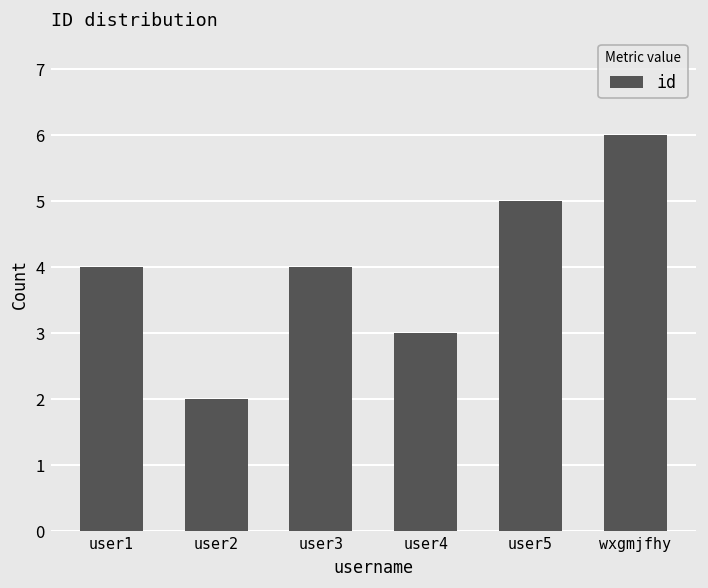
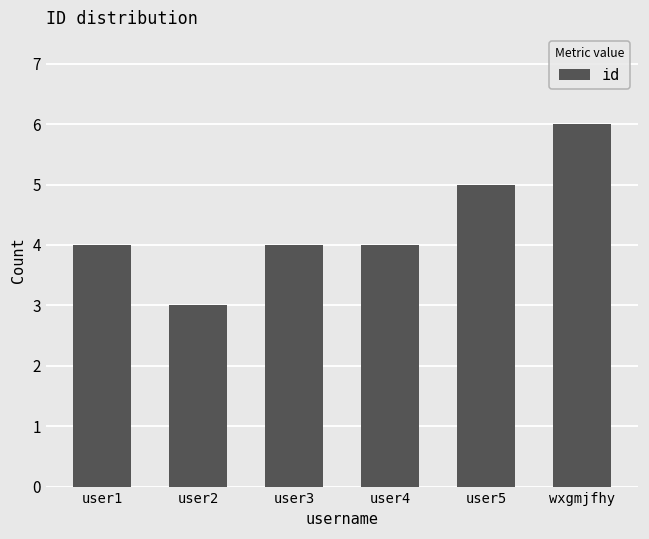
user2: 2 -> 3
user4: 3 -> 4
